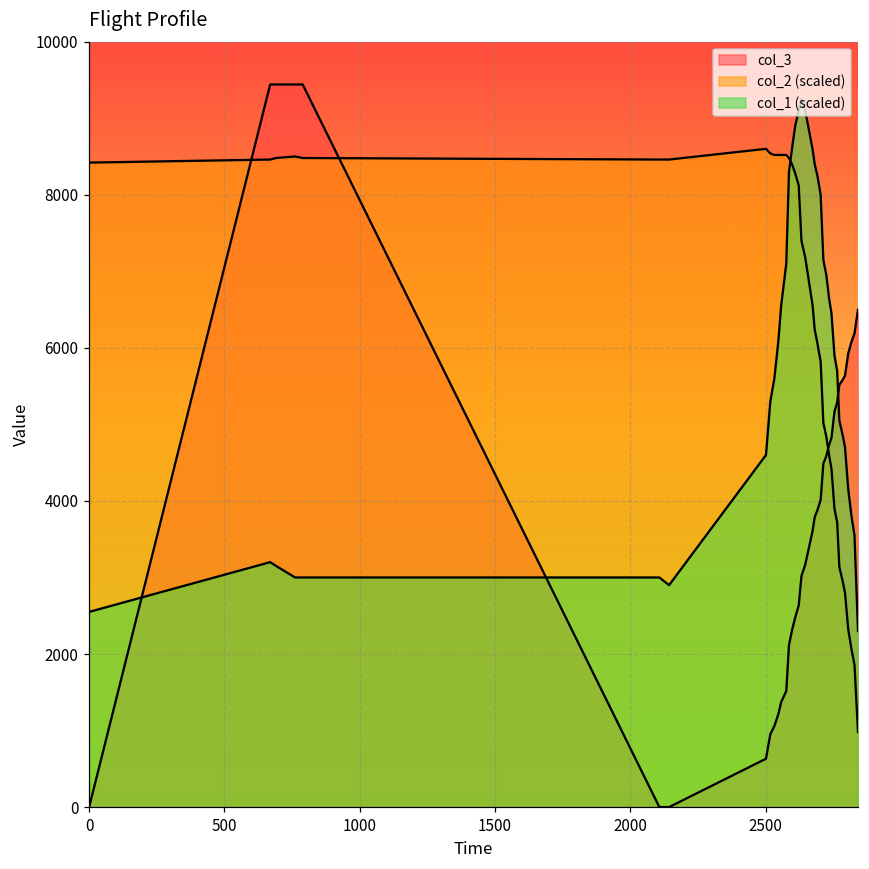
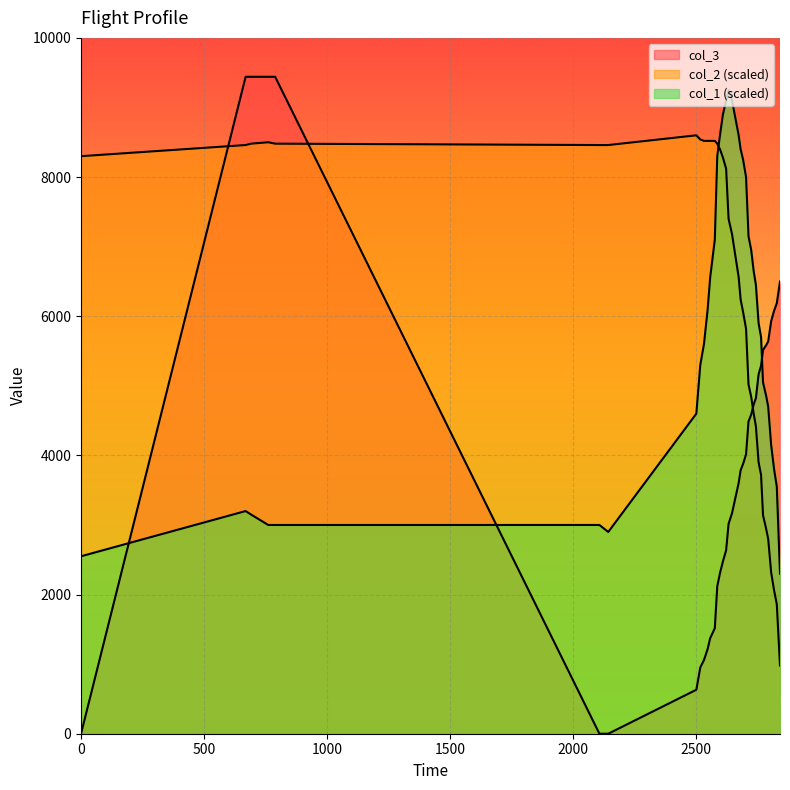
col_2 (scaled), 0: 8400 -> 8300
